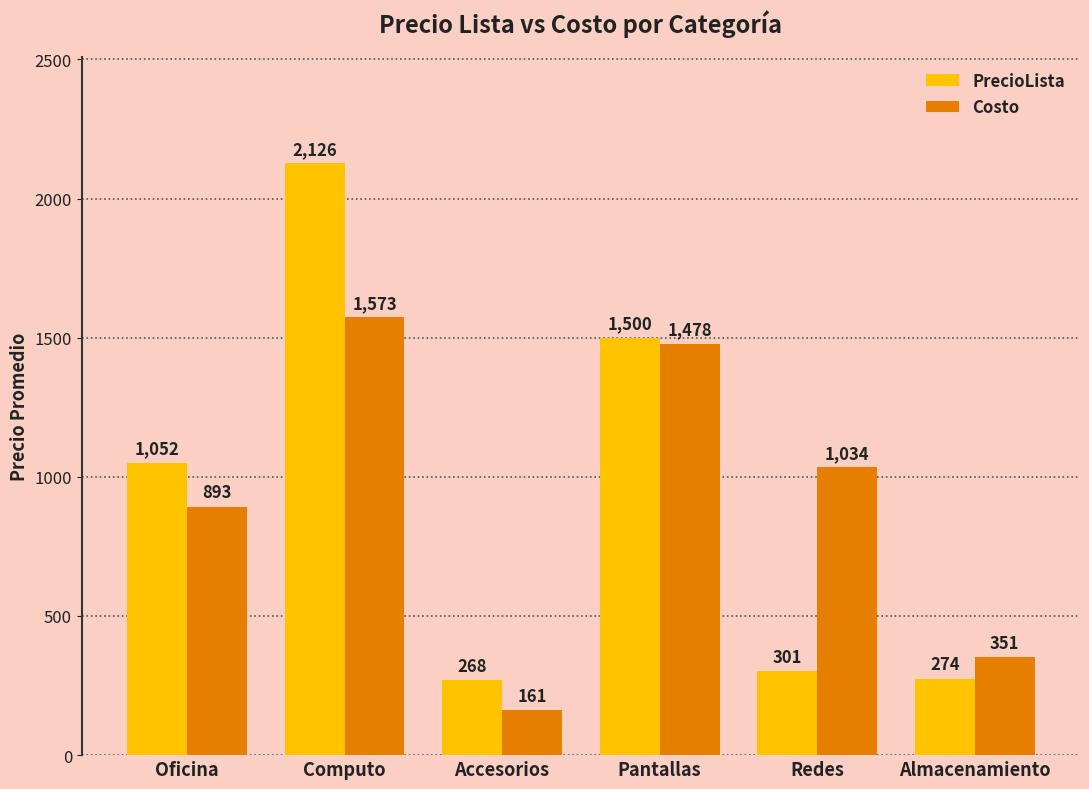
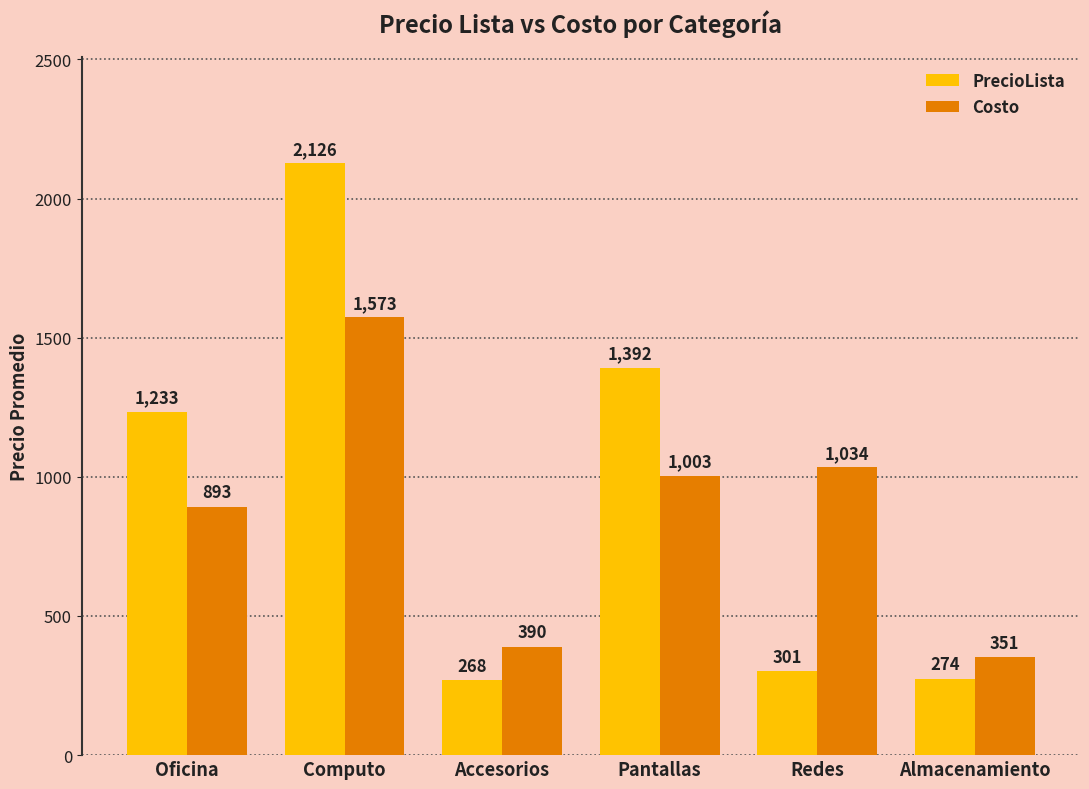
PrecioLista, Oficina: 1,052 -> 1,233
Costo, Accesorios: 161 -> 390
PrecioLista, Pantallas: 1,500 -> 1,392
Costo, Pantallas: 1,478 -> 1,003
